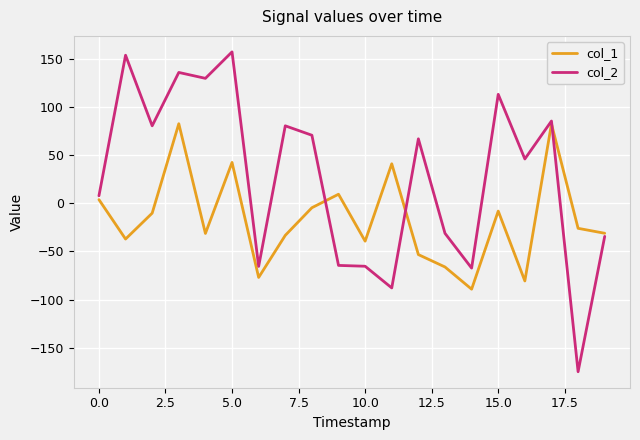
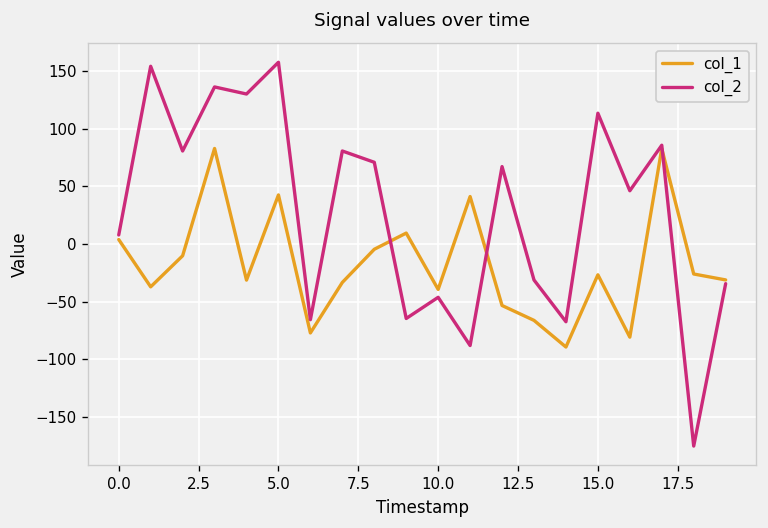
col_2, 10.0: -70 -> -50
col_1, 15.0: -10 -> -30
